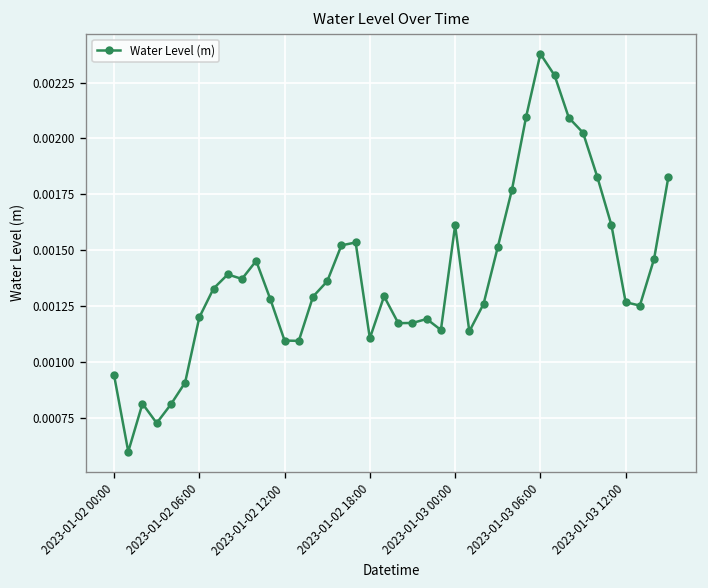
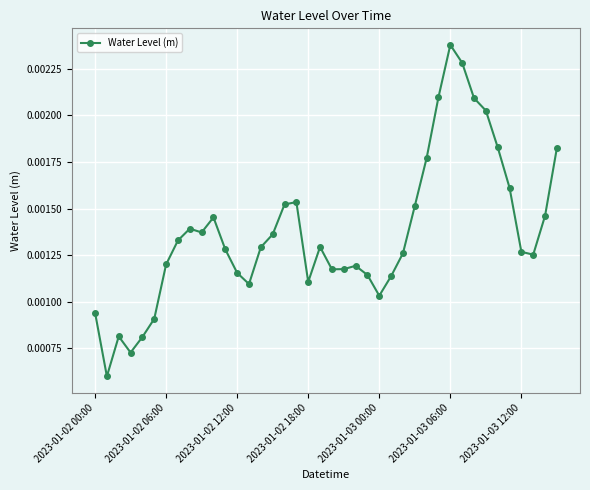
2023-01-02 12:00: 0.00110 -> 0.00116
2023-01-03 00:00: 0.00161 -> 0.00103
